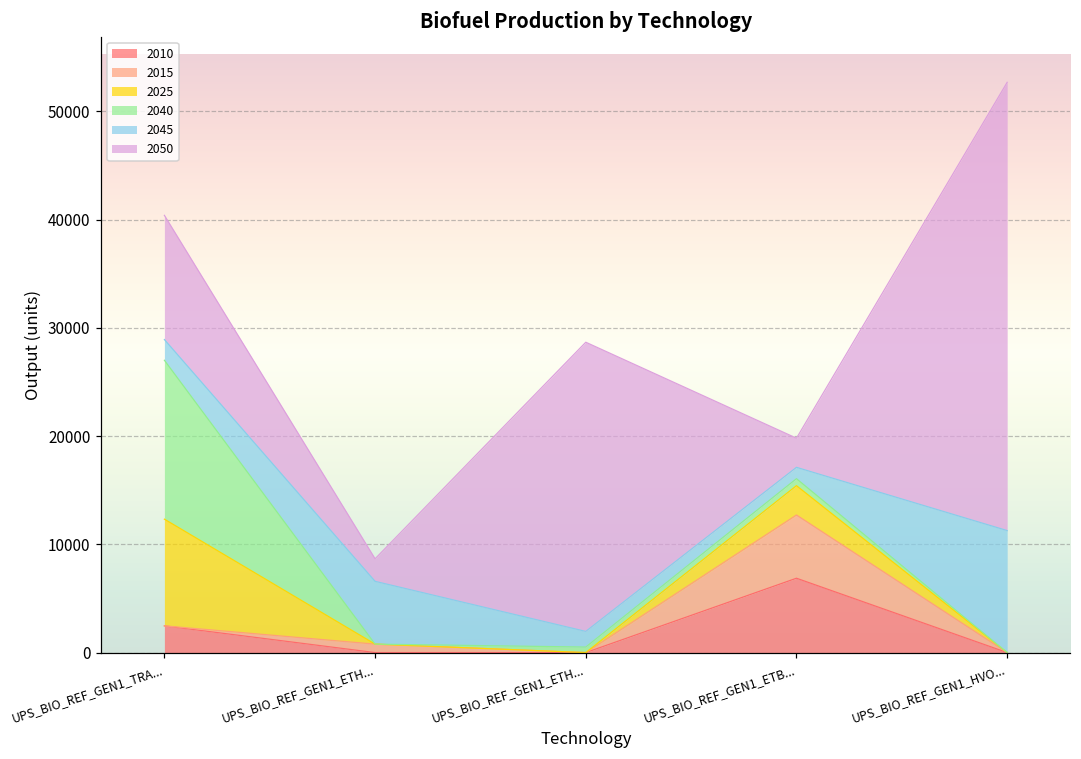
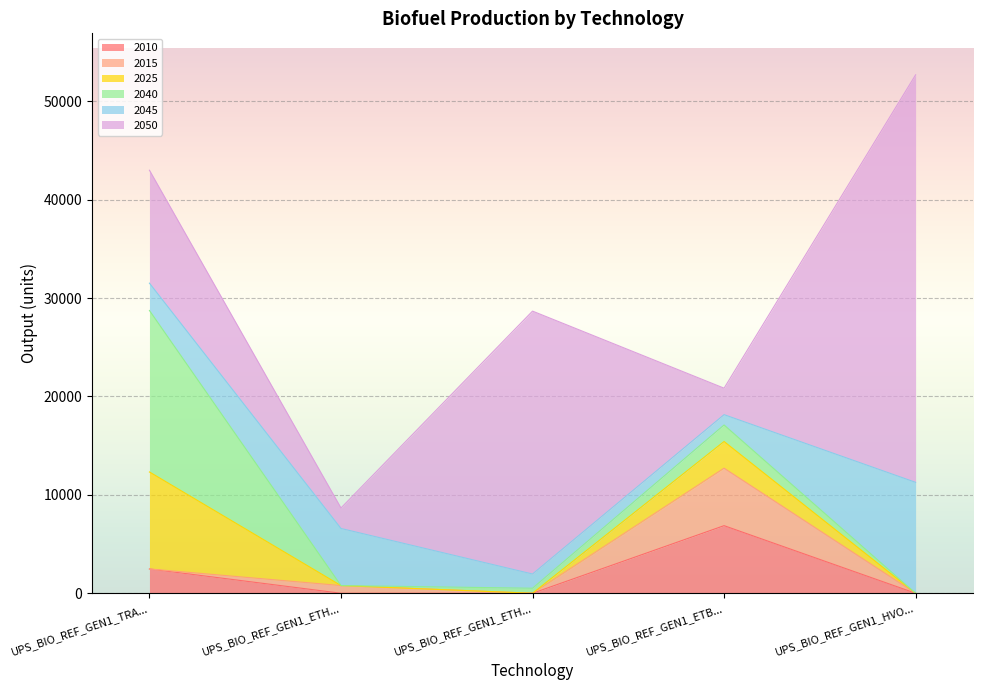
2040, UPS_BIO_REF_GEN1_TRA...: 15000 -> 16000
2045, UPS_BIO_REF_GEN1_TRA...: 2000 -> 3000
2040, UPS_BIO_REF_GEN1_ETB...: 1000 -> 2000
